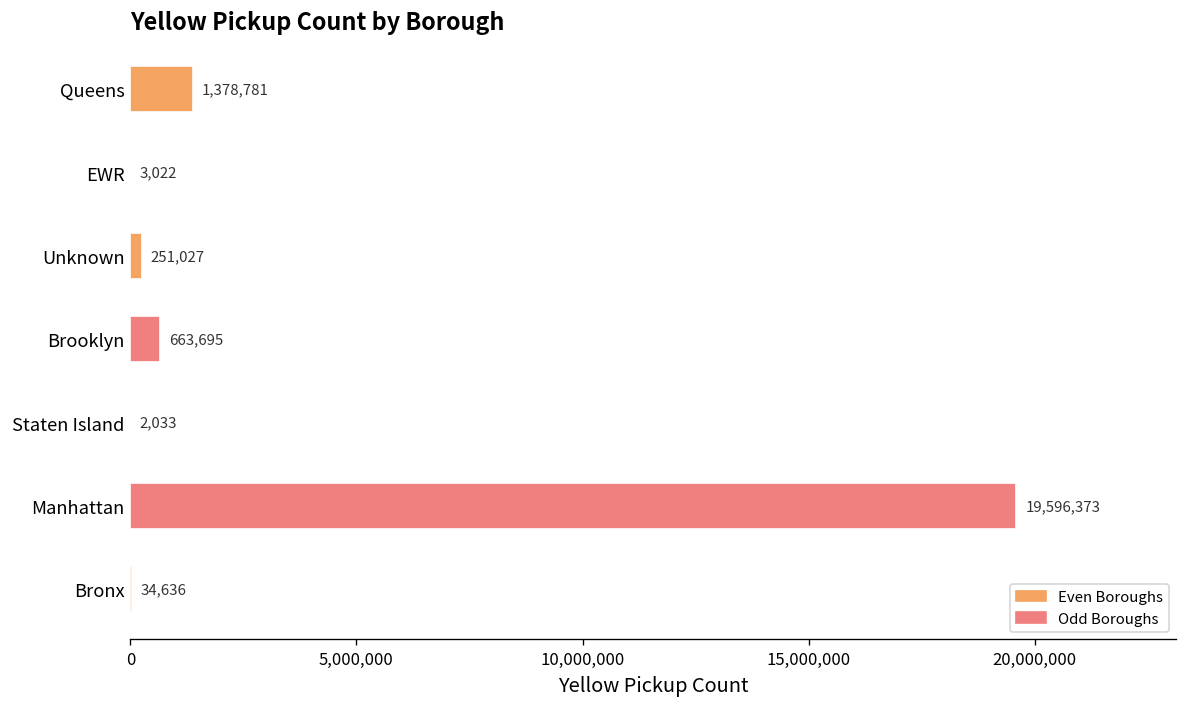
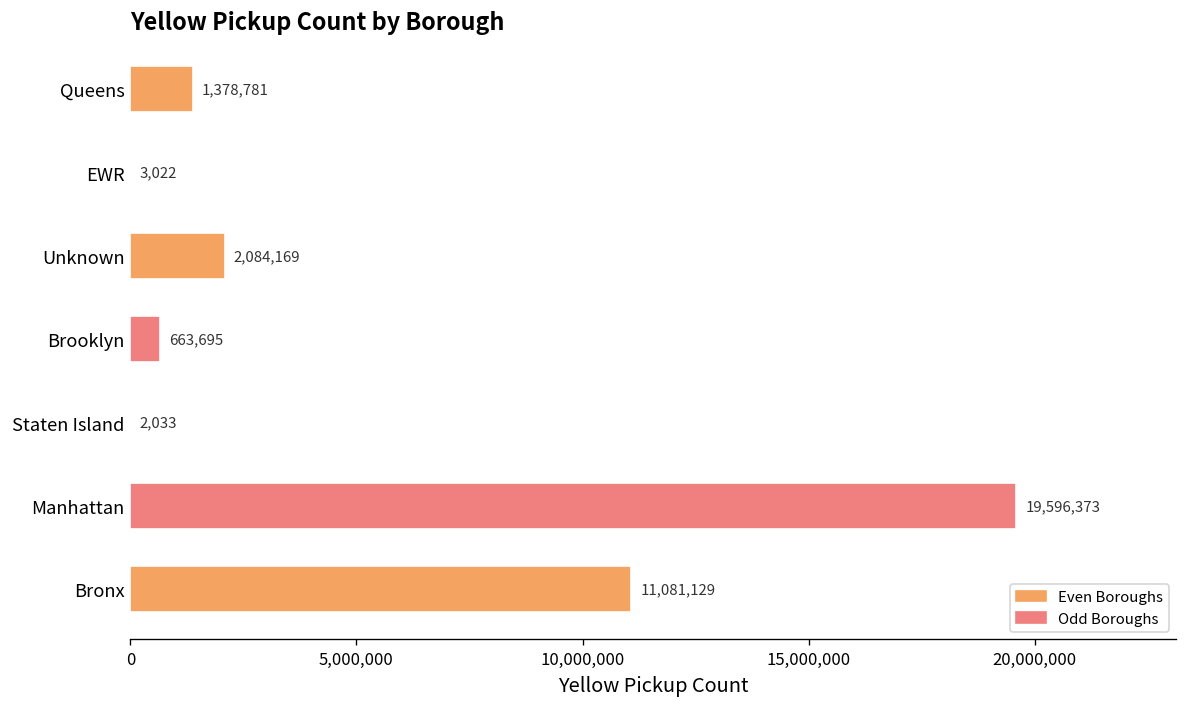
Unknown: 251,027 -> 2,084,169
Bronx: 34,636 -> 11,081,129
